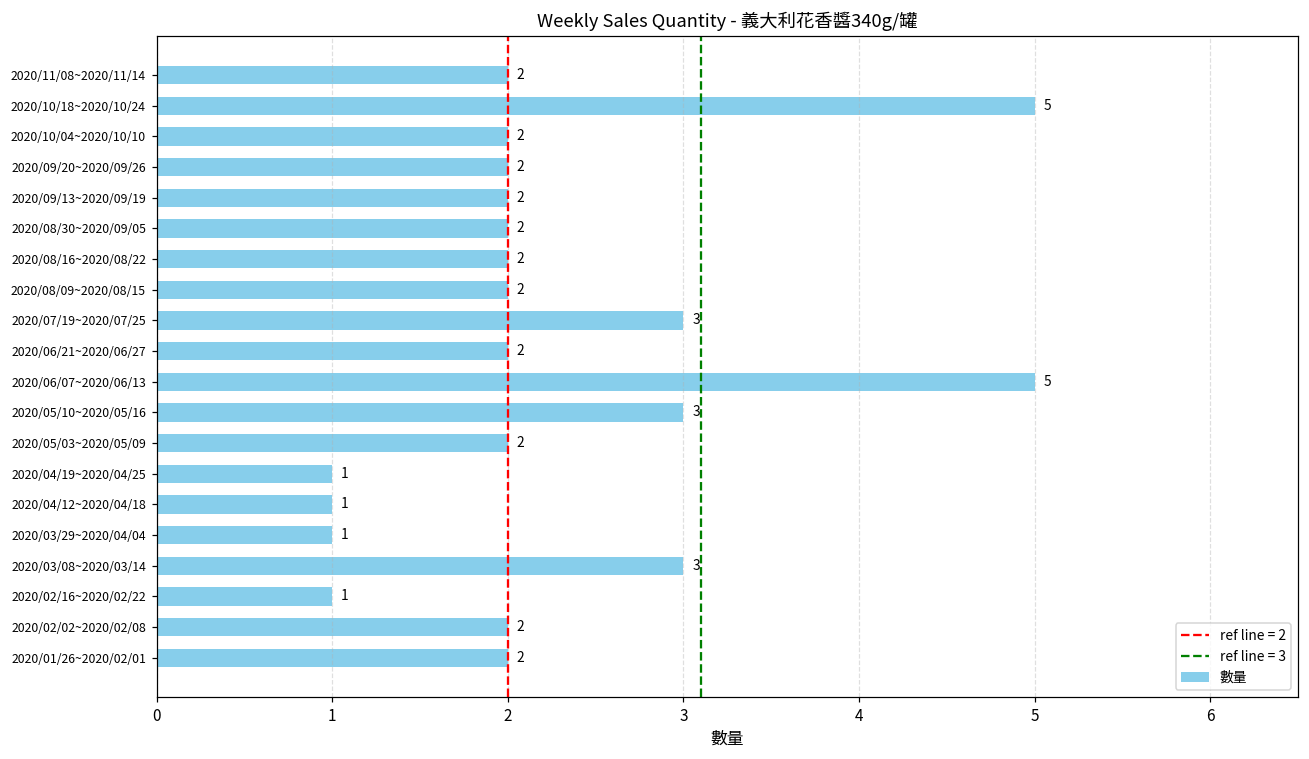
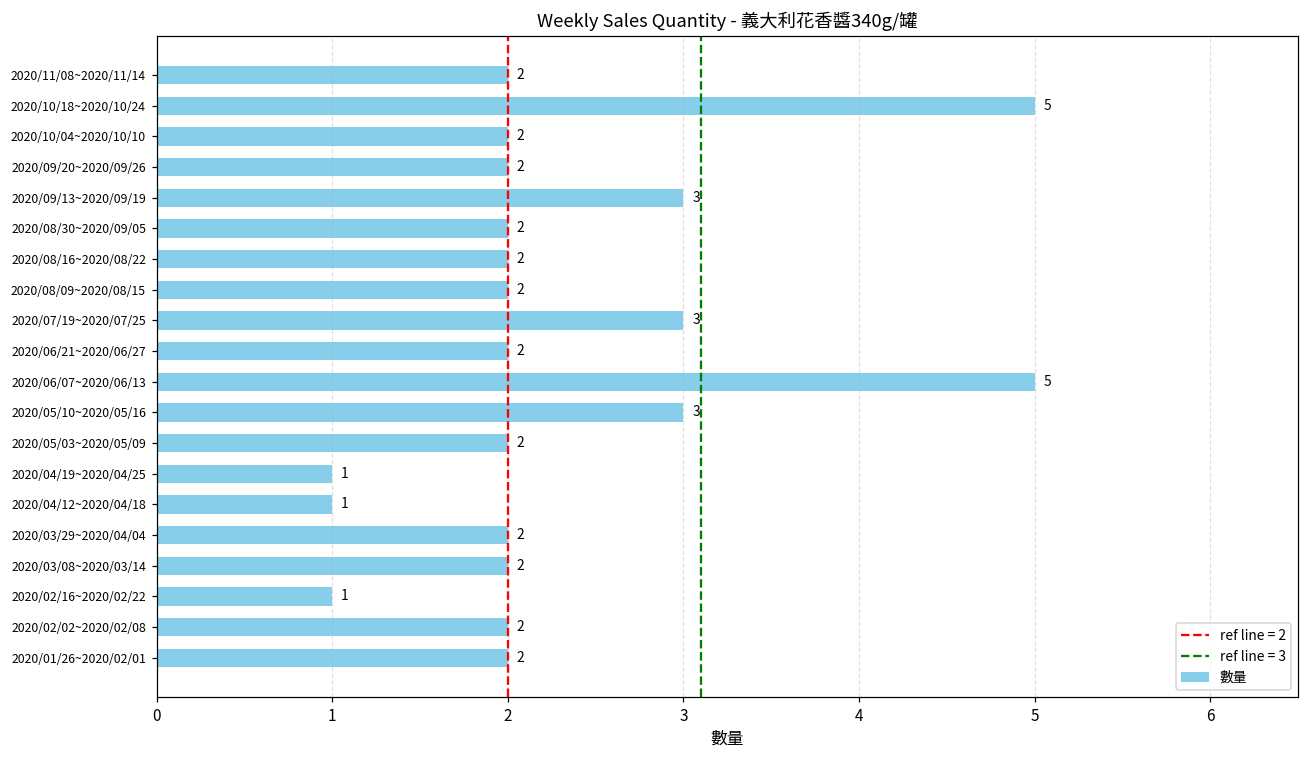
2020/09/13~2020/09/19: 2 -> 3
2020/03/29~2020/04/04: 1 -> 2
2020/03/08~2020/03/14: 3 -> 2
